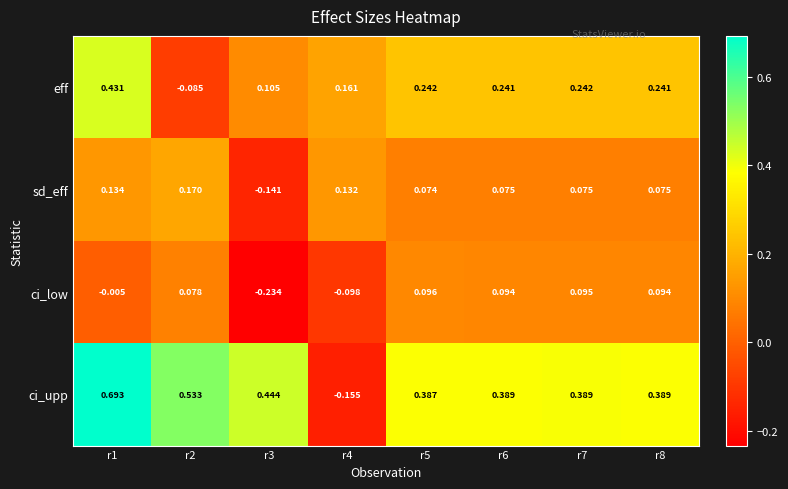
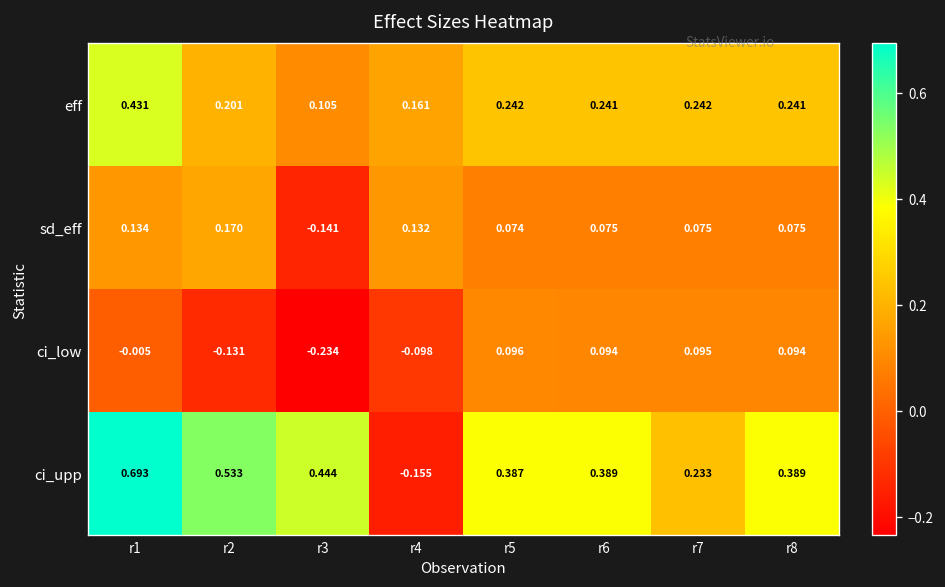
eff, r2: -0.085 -> 0.201
ci_low, r2: 0.078 -> -0.131
ci_upp, r7: 0.389 -> 0.233
